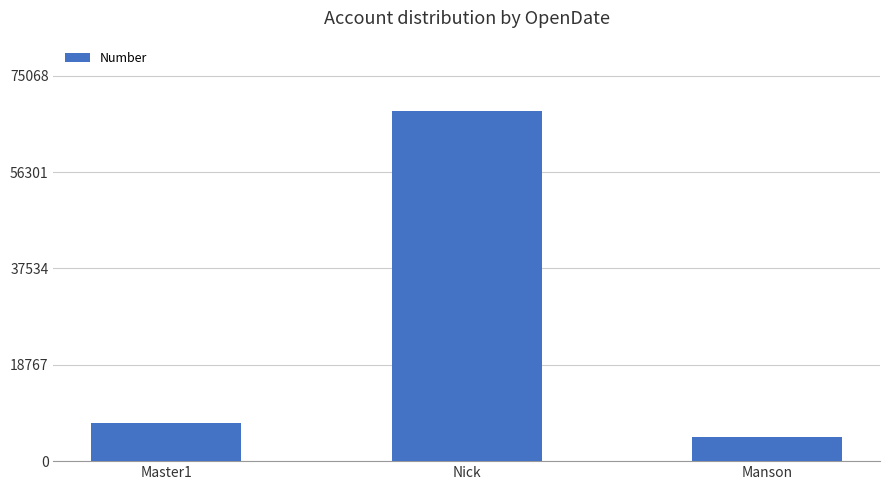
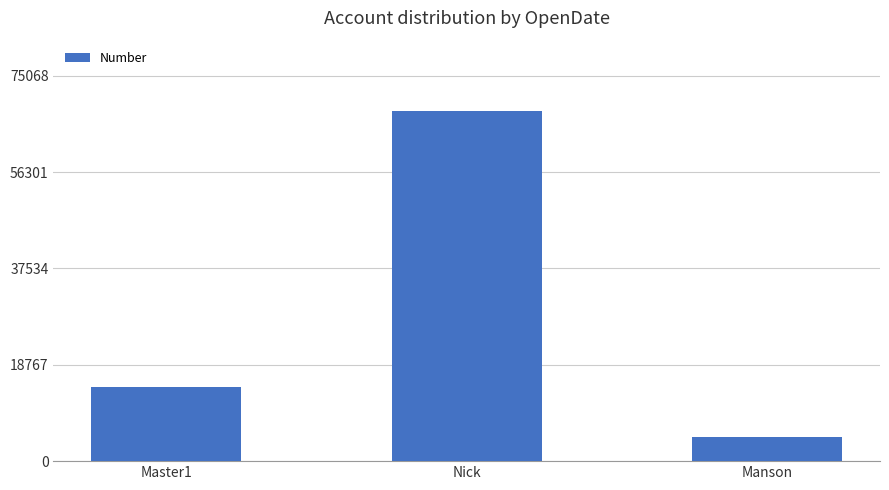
Master1: 7000 -> 14000
